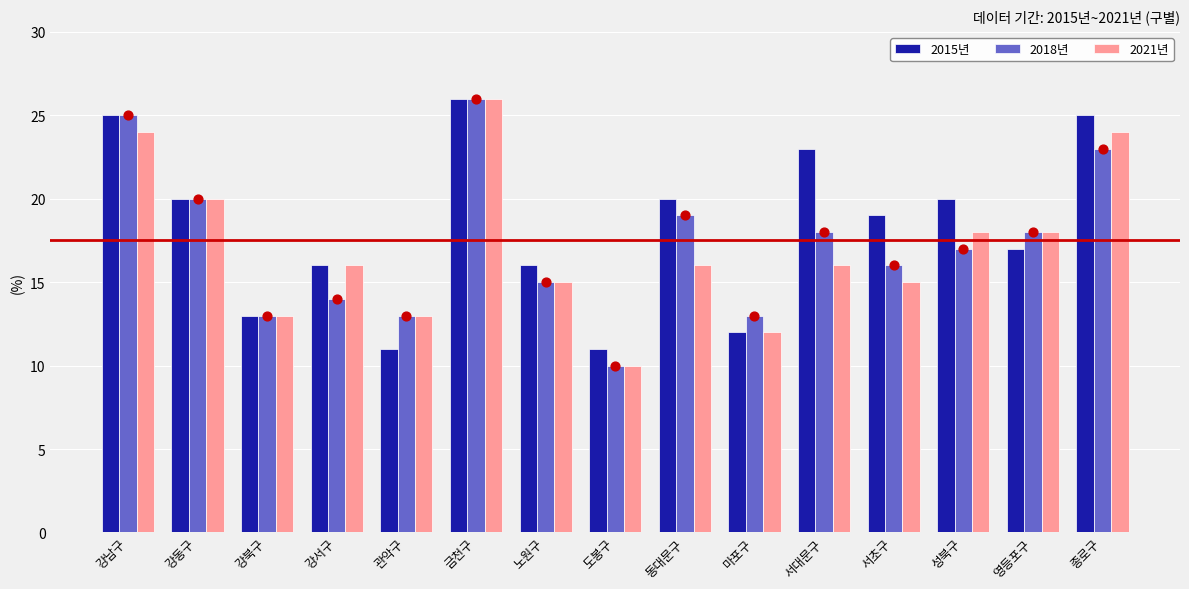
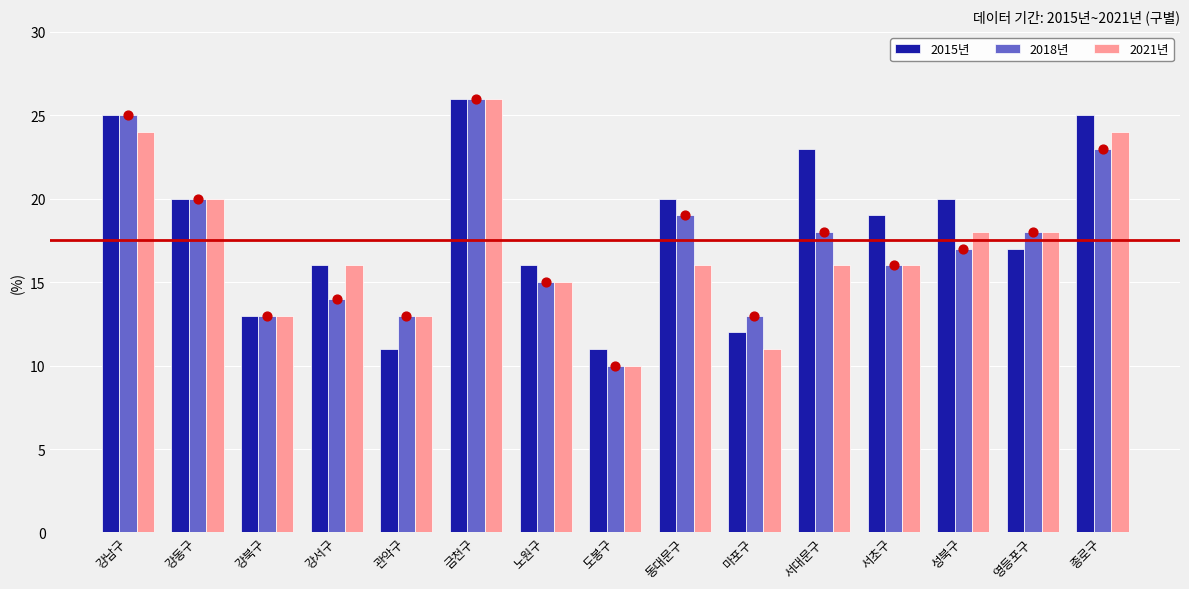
2021년, 마포구: 12 -> 11
2021년, 서초구: 15 -> 16
